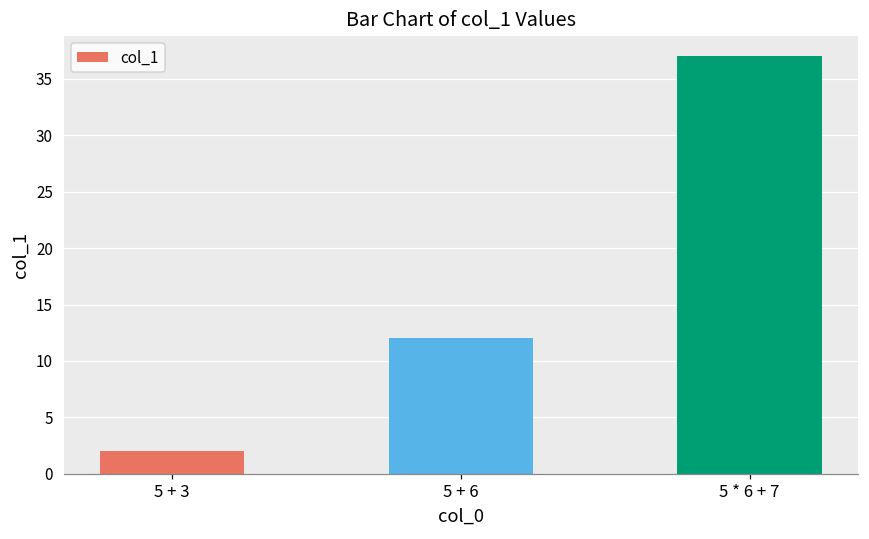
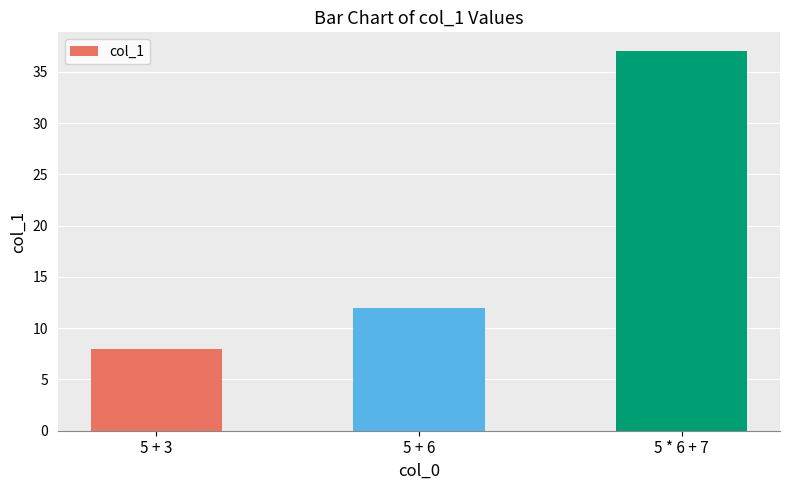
5 + 3: 2 -> 8
